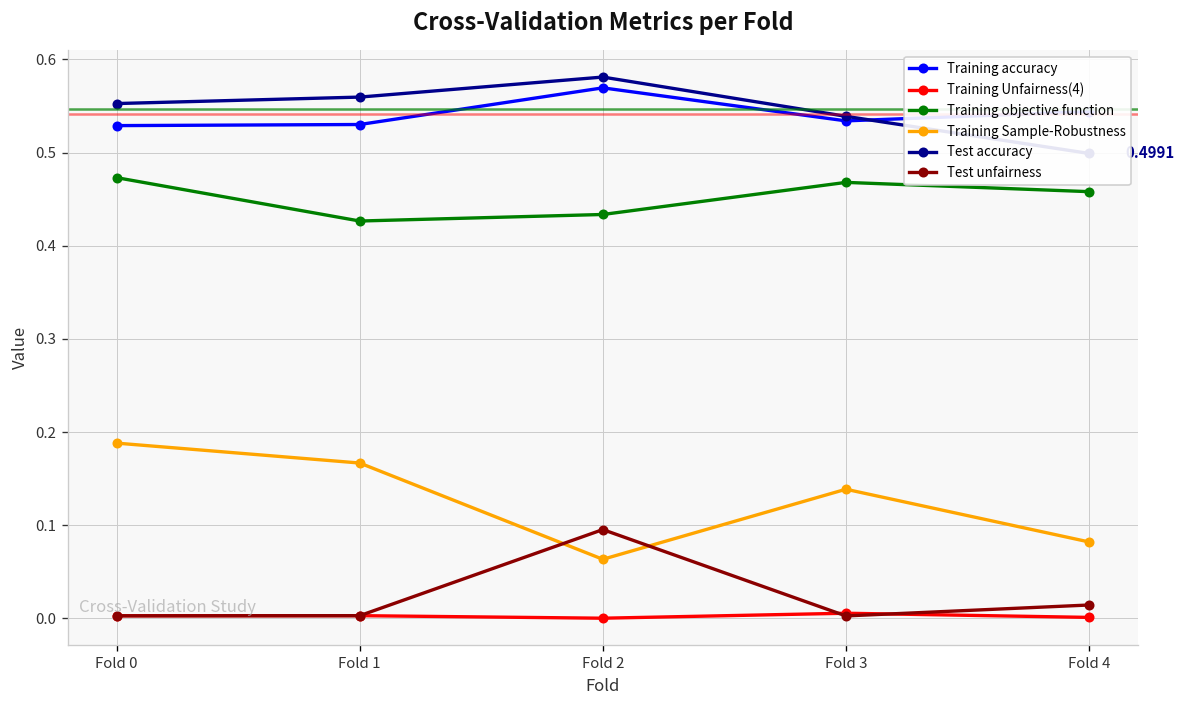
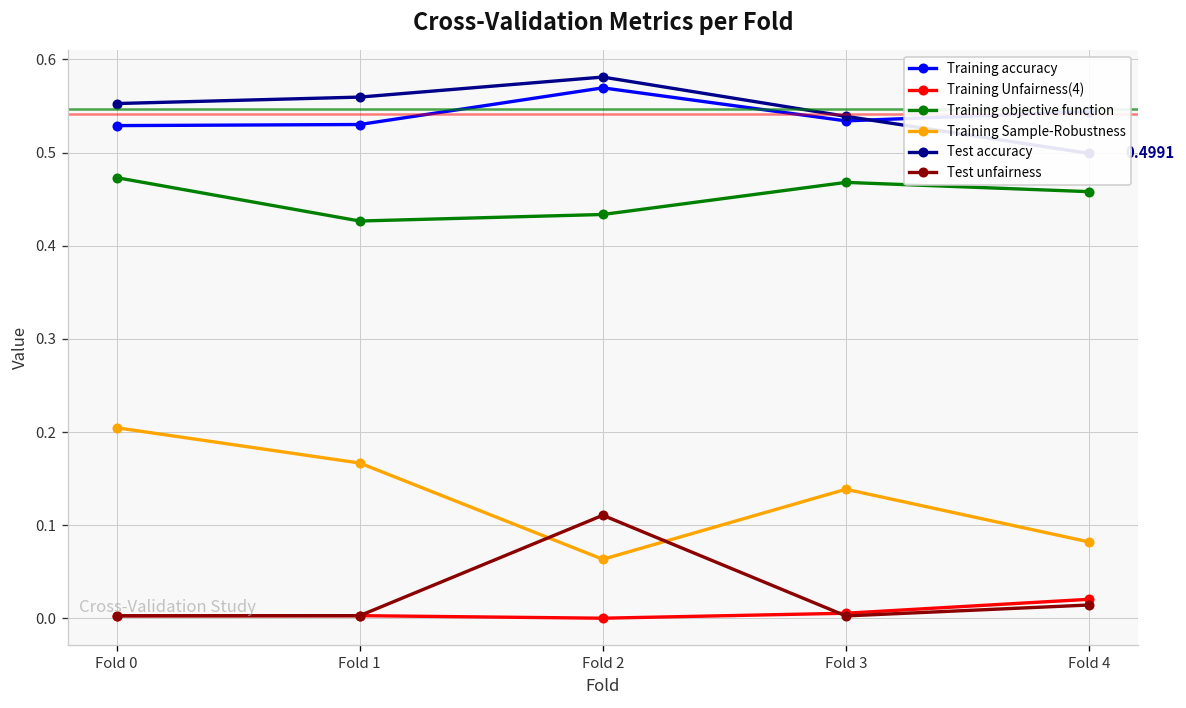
Training Sample-Robustness, Fold 0: 0.19 -> 0.20
Test unfairness, Fold 2: 0.10 -> 0.11
Training Unfairness(4), Fold 4: 0.00 -> 0.02
